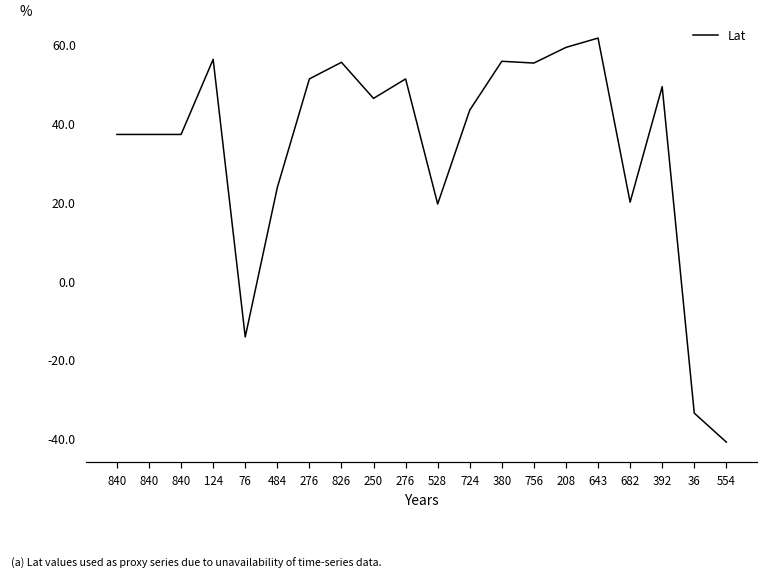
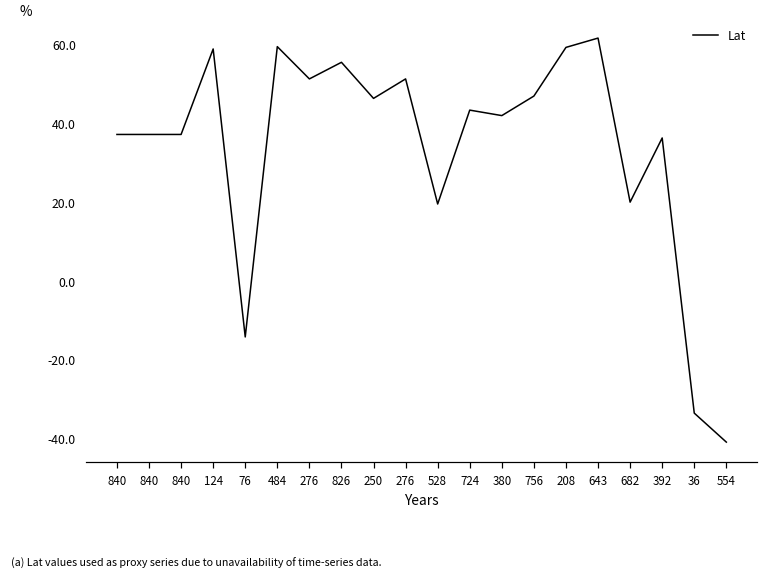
124: 56 -> 59
484: 24 -> 59
380: 56 -> 42
756: 55 -> 47
392: 49 -> 36
